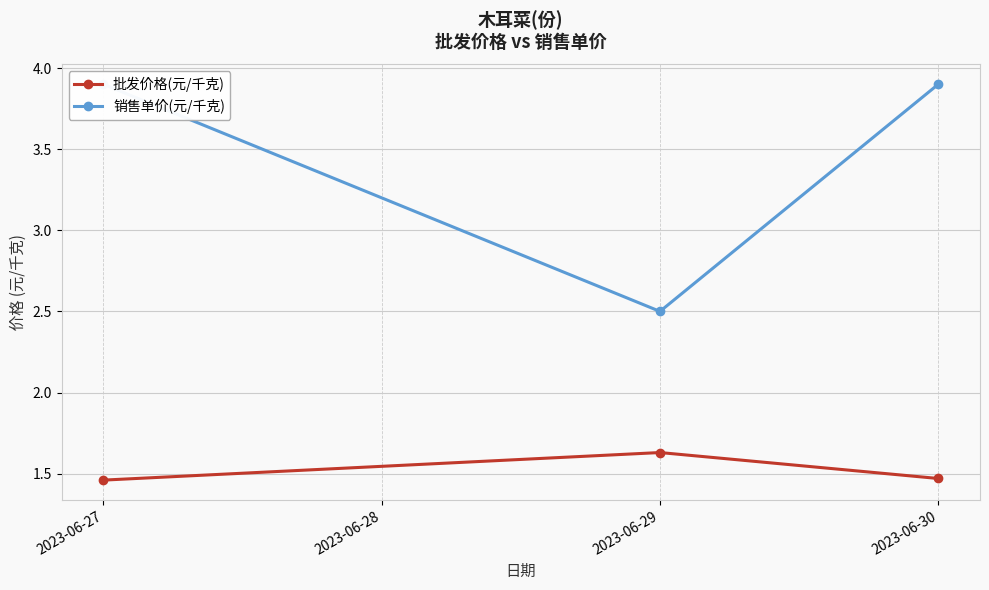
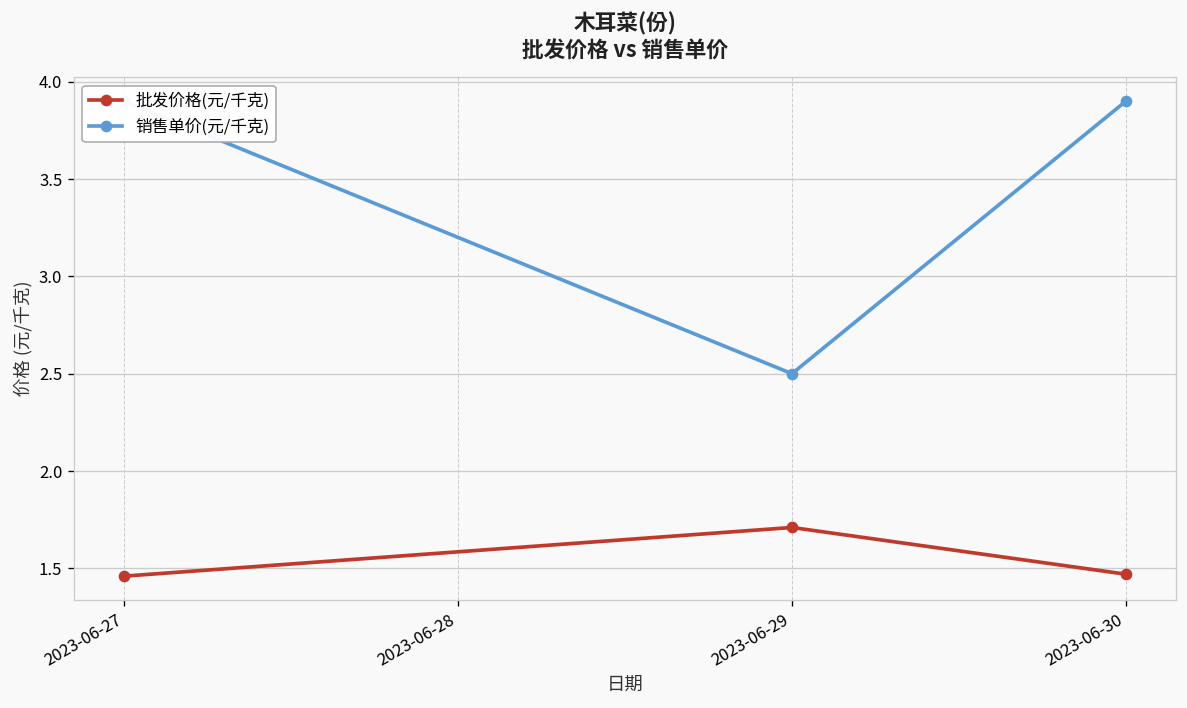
批发价格(元/千克), 2023-06-29: 1.63 -> 1.71
